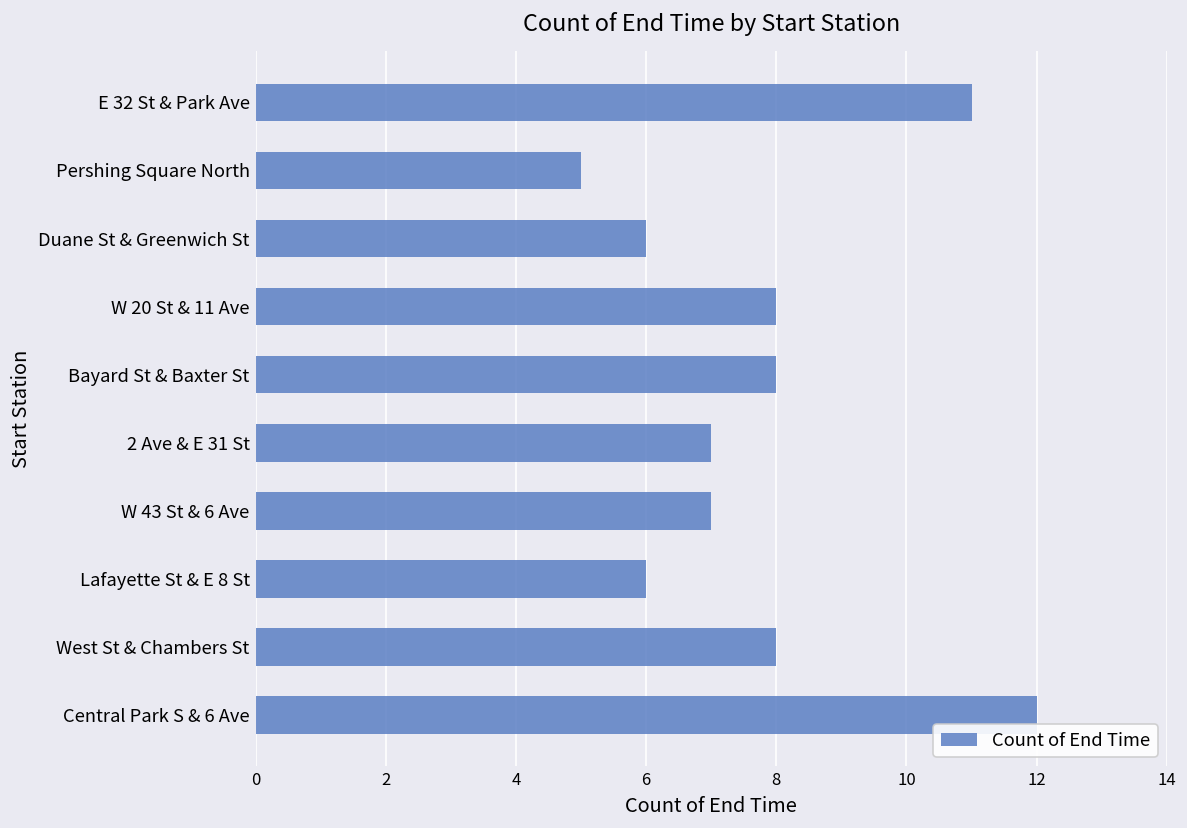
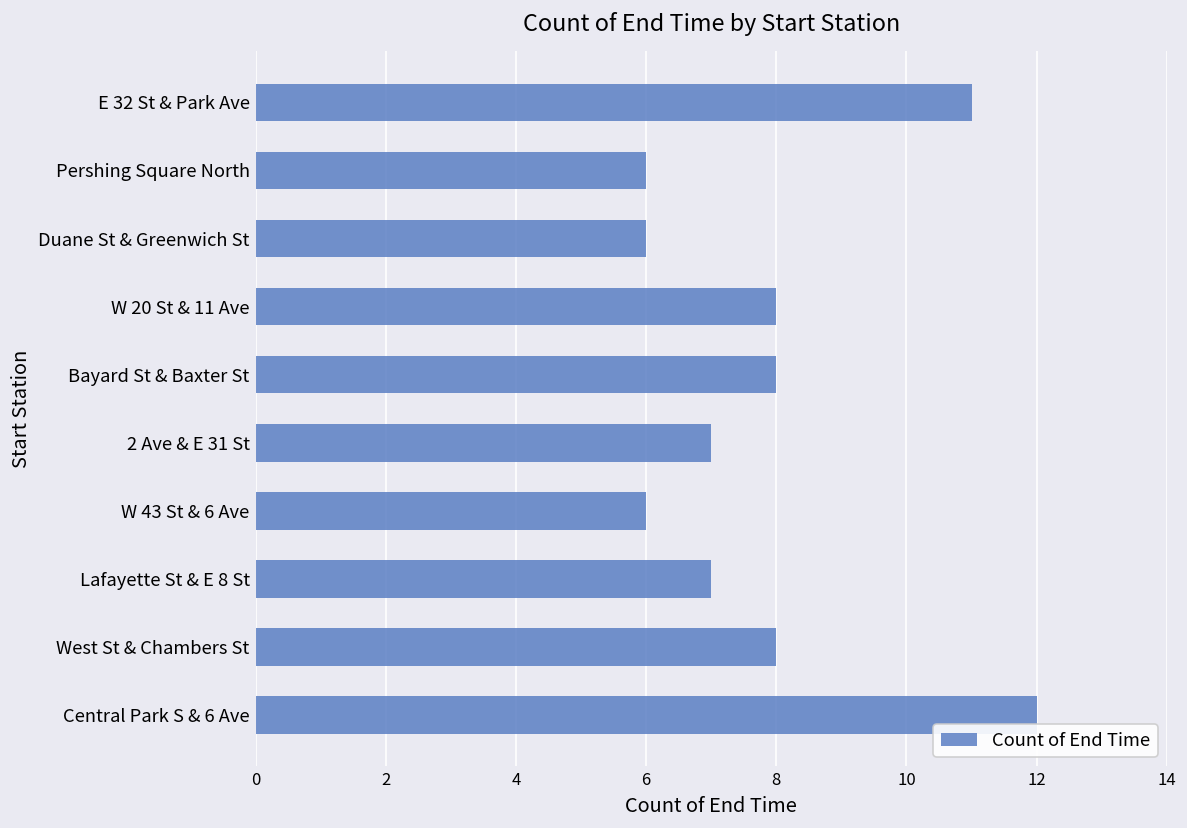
Pershing Square North: 5 -> 6
W 43 St & 6 Ave: 7 -> 6
Lafayette St & E 8 St: 6 -> 7
